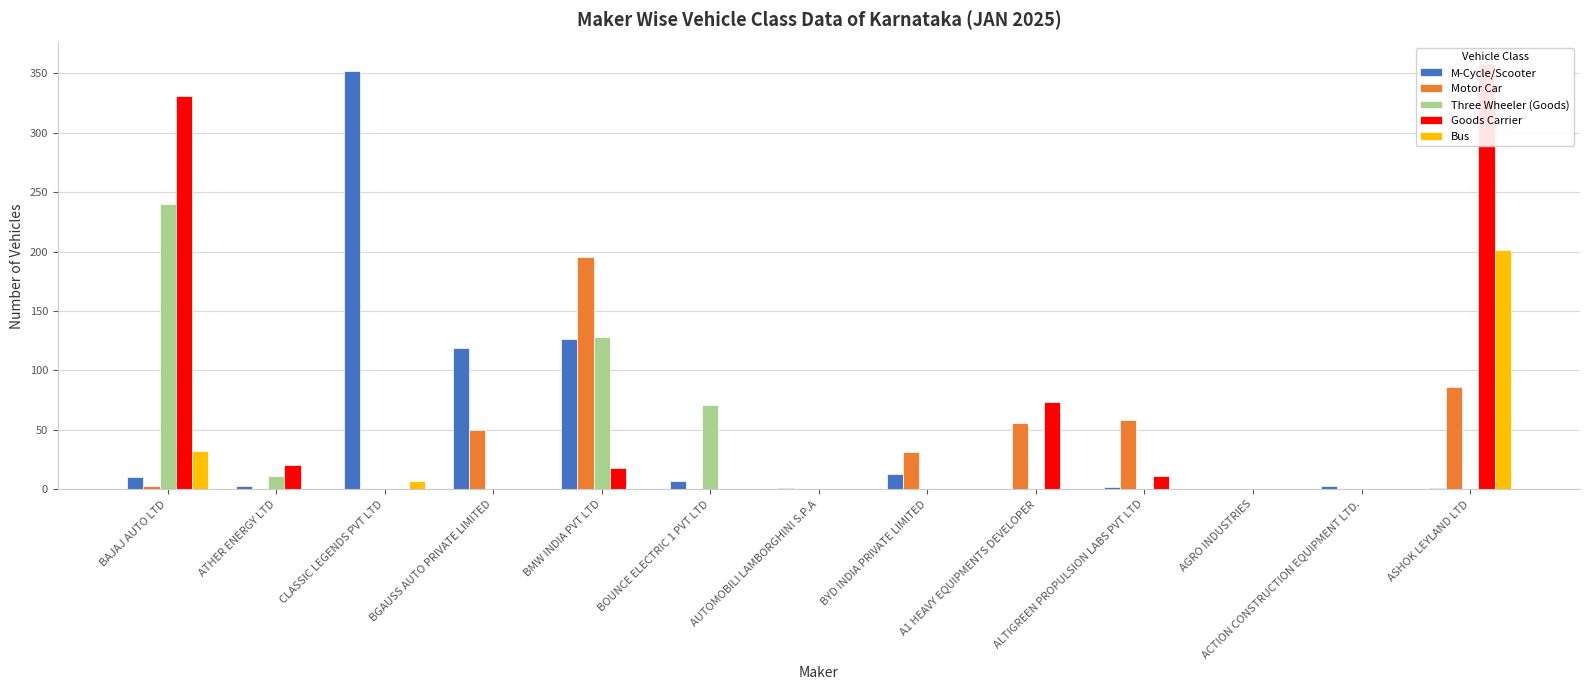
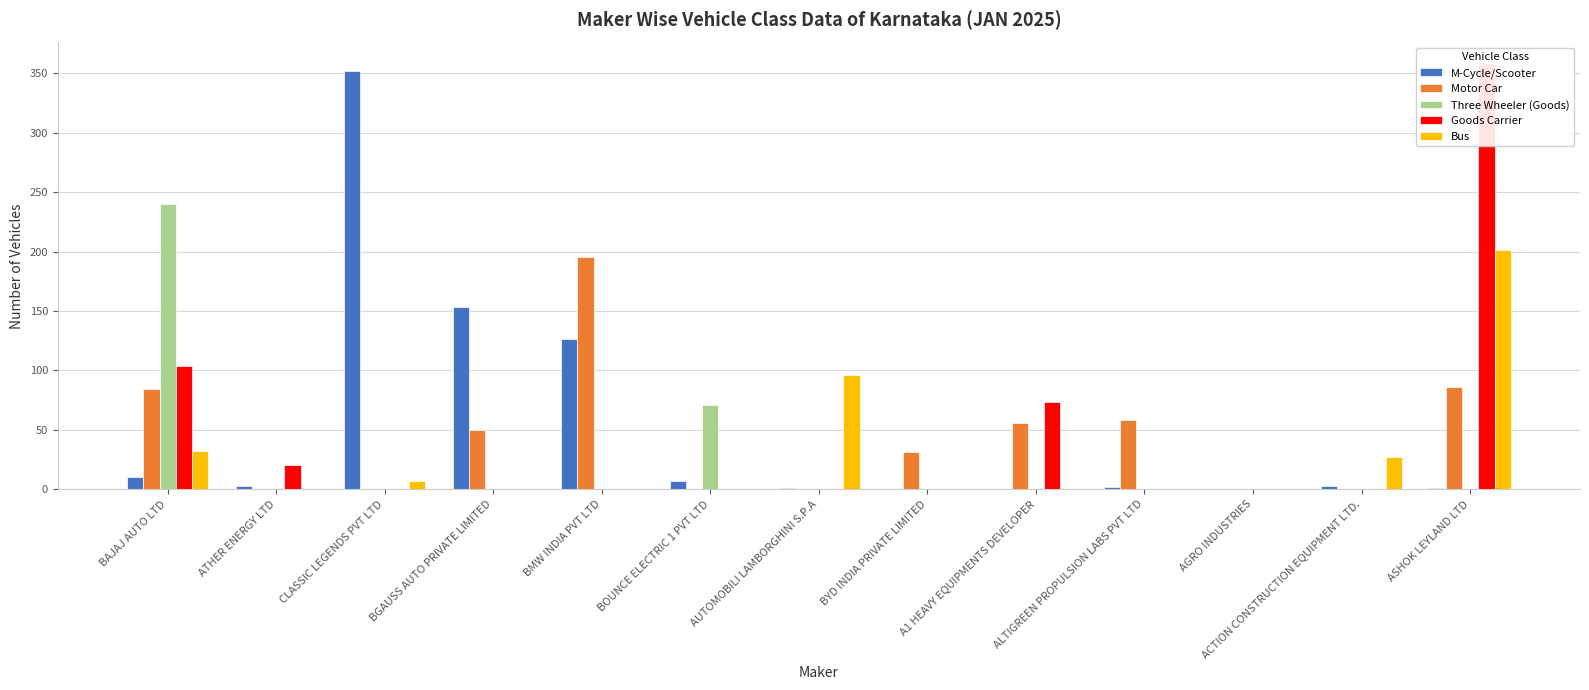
Motor Car, BAJAJ AUTO LTD: 3 -> 84
Goods Carrier, BAJAJ AUTO LTD: 331 -> 104
Three Wheeler (Goods), ATHER ENERGY LTD: 11 -> 0
M-Cycle/Scooter, BGAUSS AUTO PRIVATE LIMITED: 119 -> 153
Three Wheeler (Goods), BMW INDIA PVT LTD: 128 -> 0
Goods Carrier, BMW INDIA PVT LTD: 18 -> 0
Bus, AUTOMOBILI LAMBORGHINI S.P.A: 0 -> 96
M-Cycle/Scooter, BYD INDIA PRIVATE LIMITED: 13 -> 0
Goods Carrier, ALTIGREEN PROPULSION LABS PVT LTD: 11 -> 0
Bus, ACTION CONSTRUCTION EQUIPMENT LTD.: 0 -> 27
